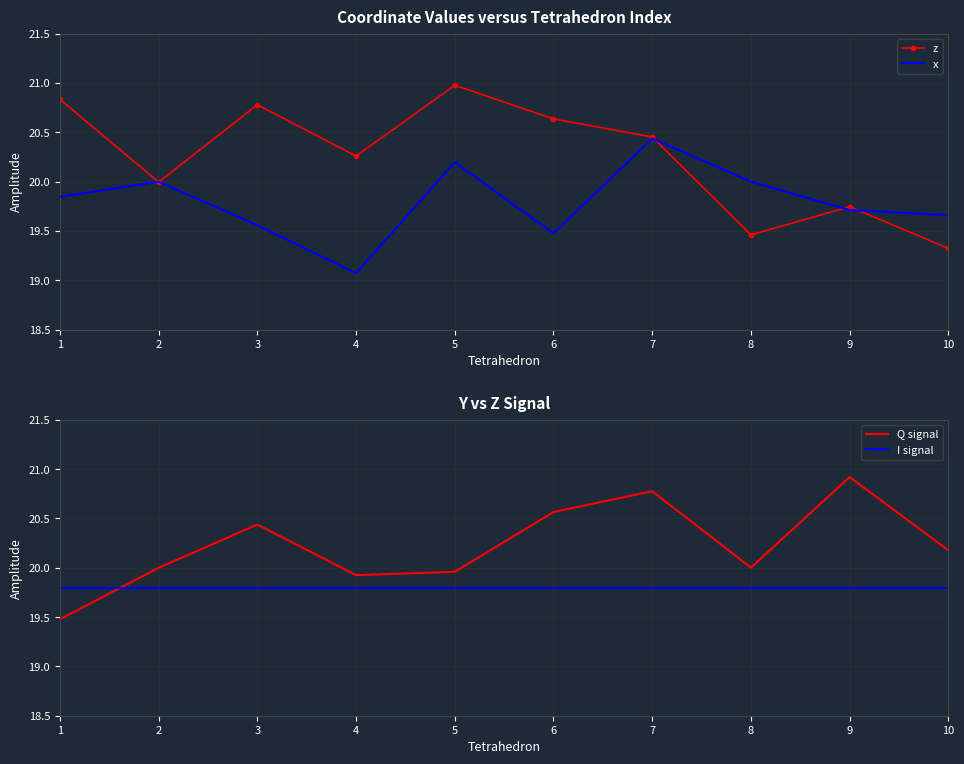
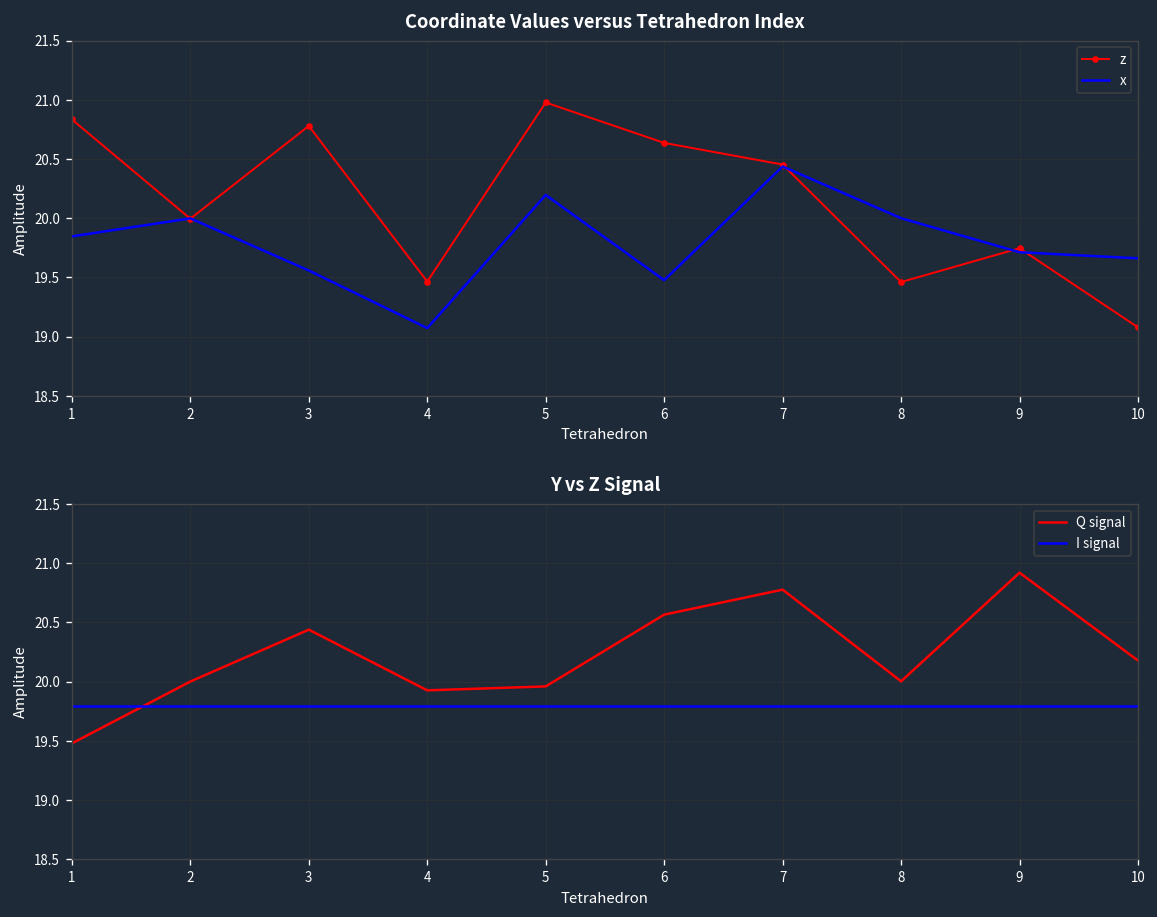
Coordinate Values versus Tetrahedron Index, z, 4: 20.3 -> 19.5
Coordinate Values versus Tetrahedron Index, z, 10: 19.3 -> 19.1
